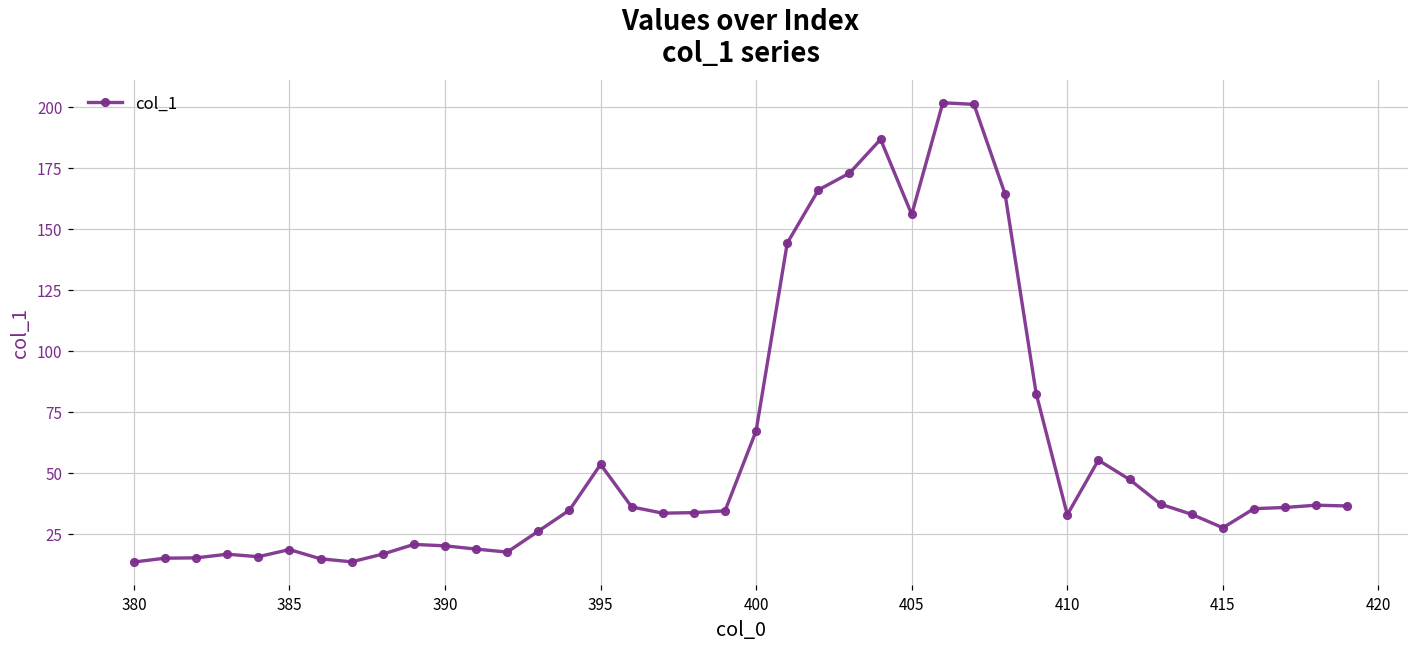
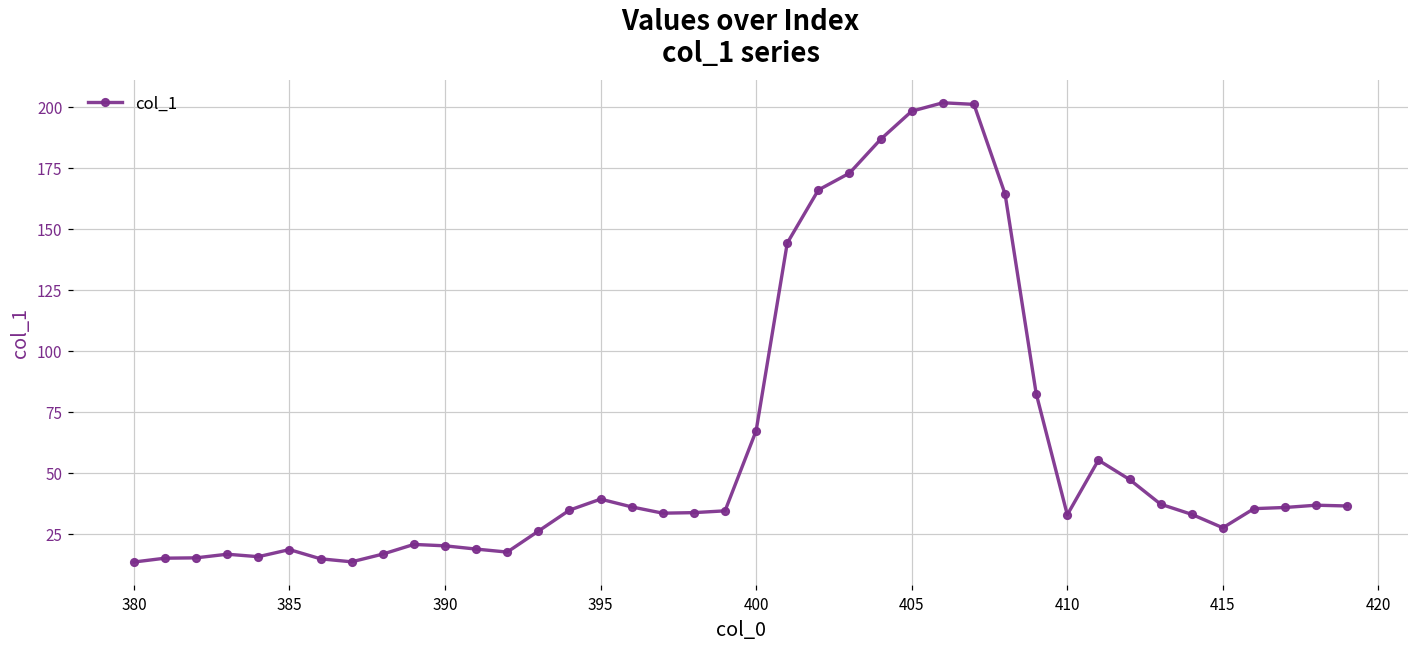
395: 53 -> 39
405: 156 -> 198
